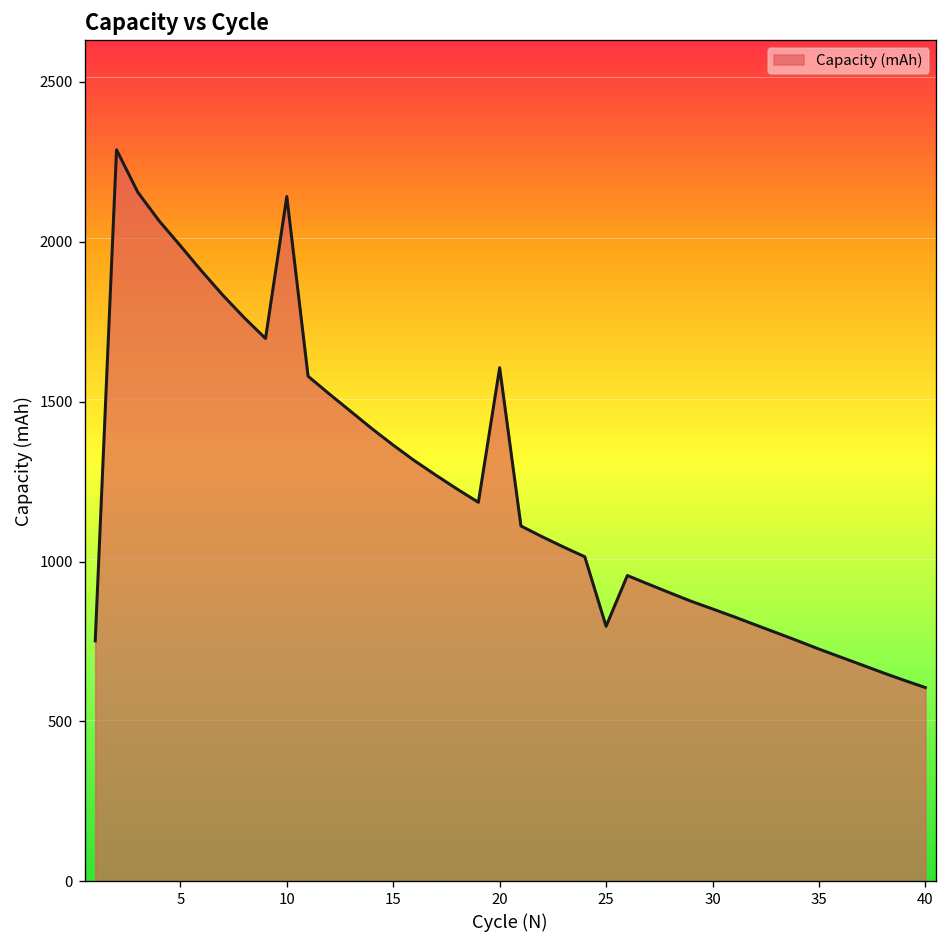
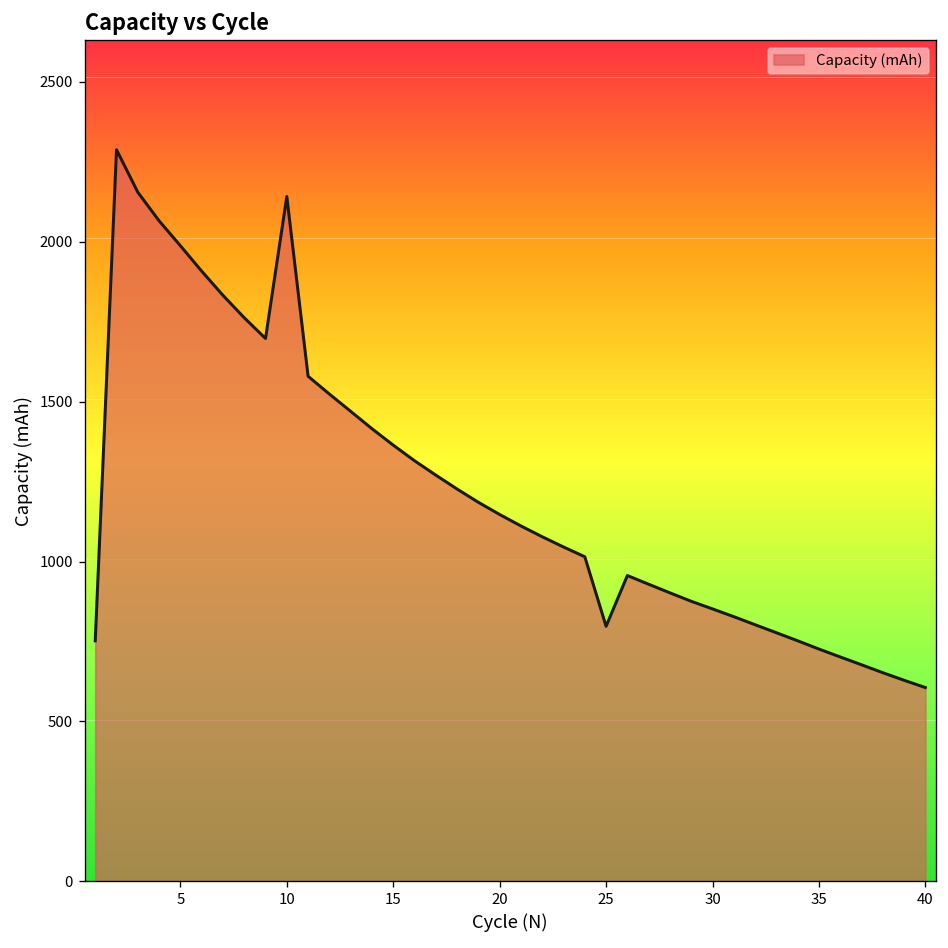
20: 1610 -> 1150
